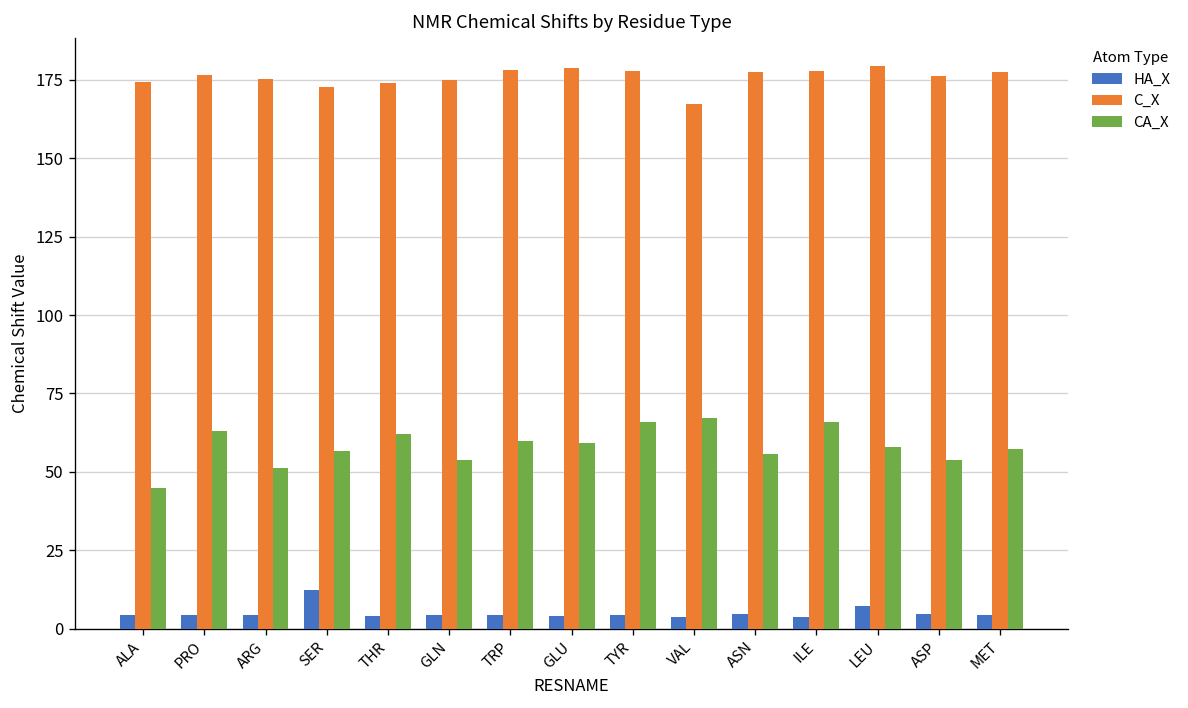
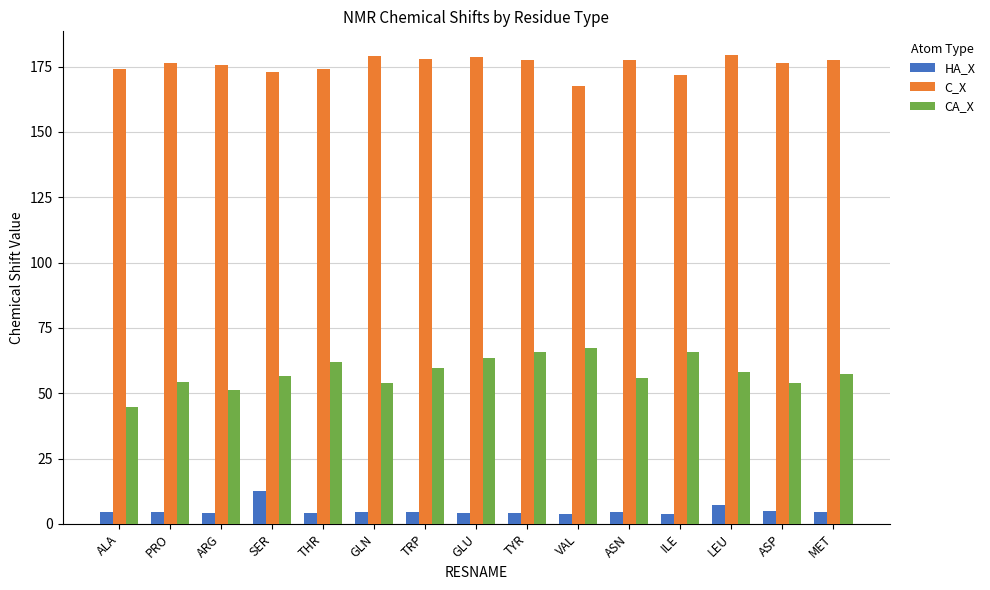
CA_X, PRO: 63 -> 54
C_X, GLN: 175 -> 179
CA_X, GLU: 59 -> 64
C_X, ILE: 178 -> 172
